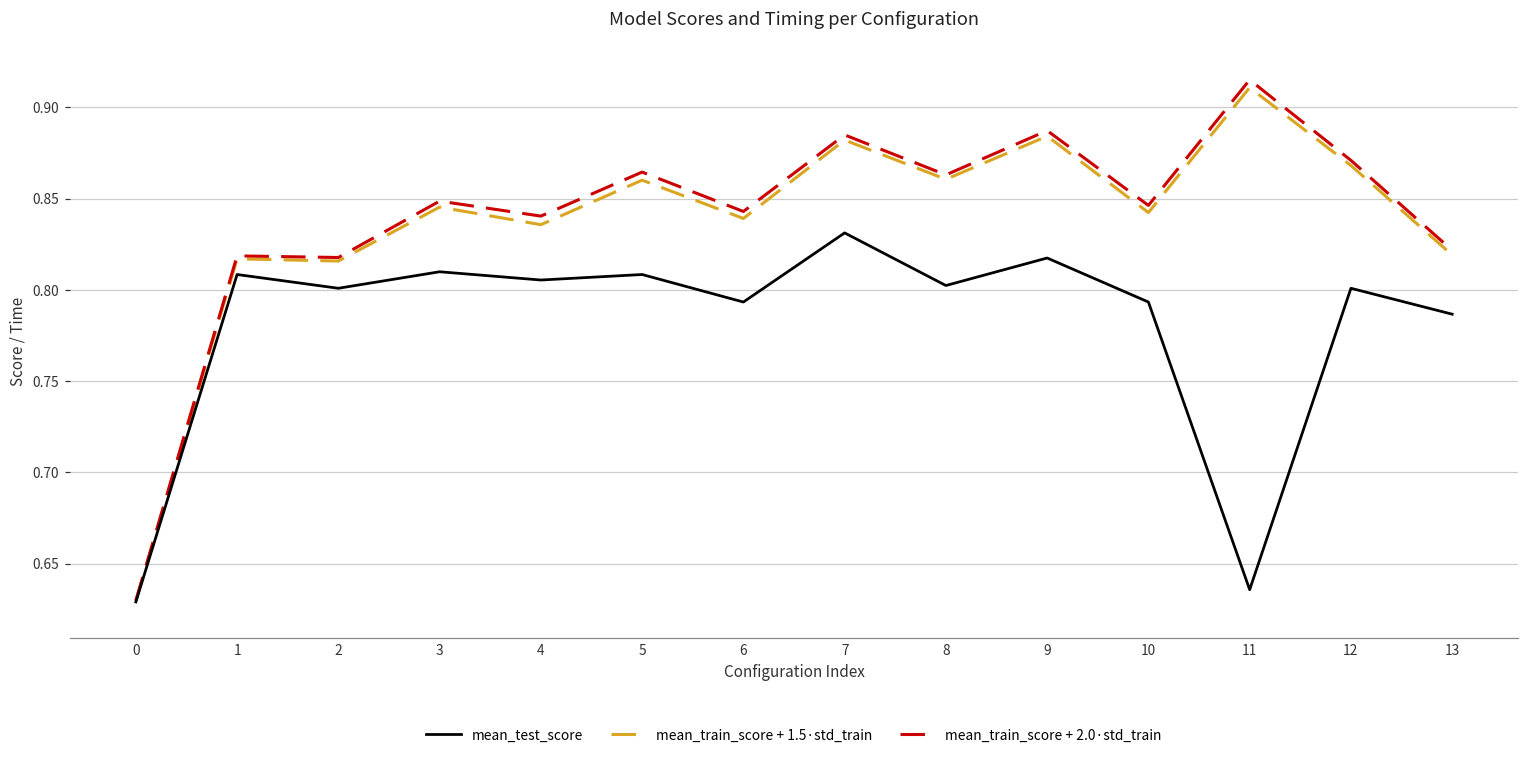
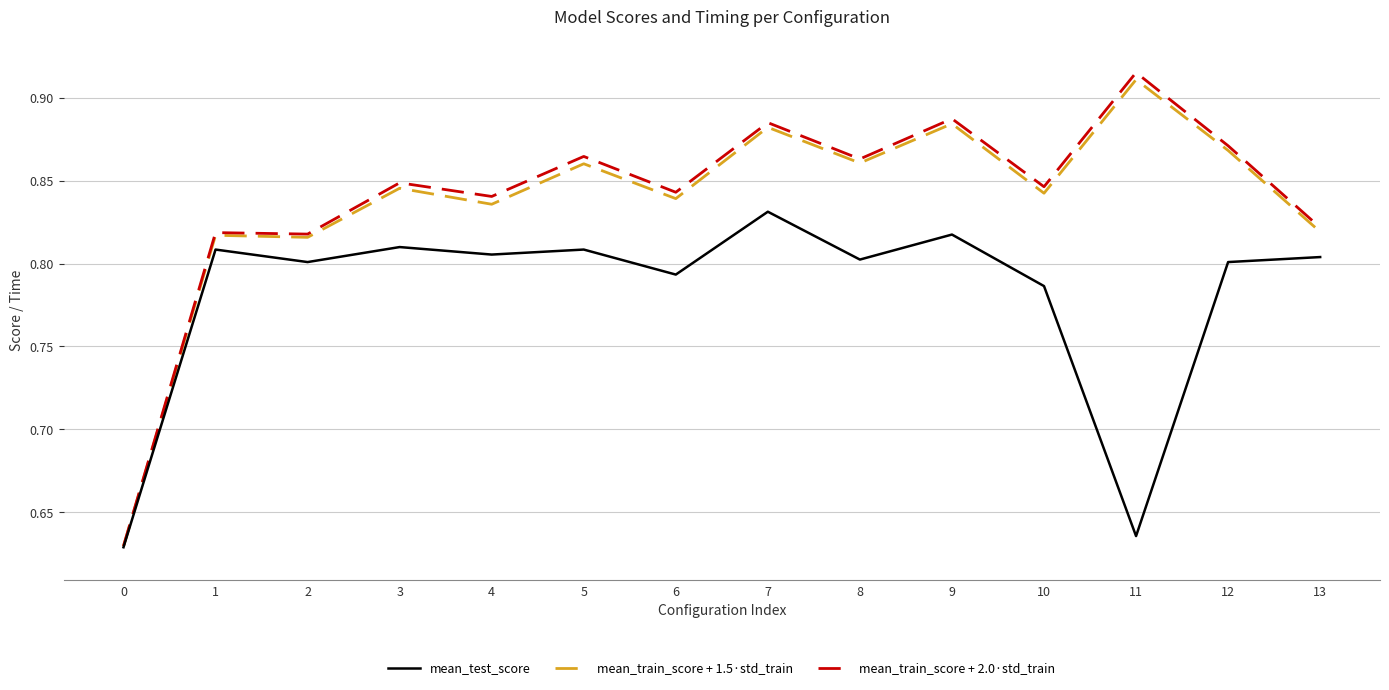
mean_test_score, 10: 0.793 -> 0.786
mean_test_score, 13: 0.787 -> 0.804
